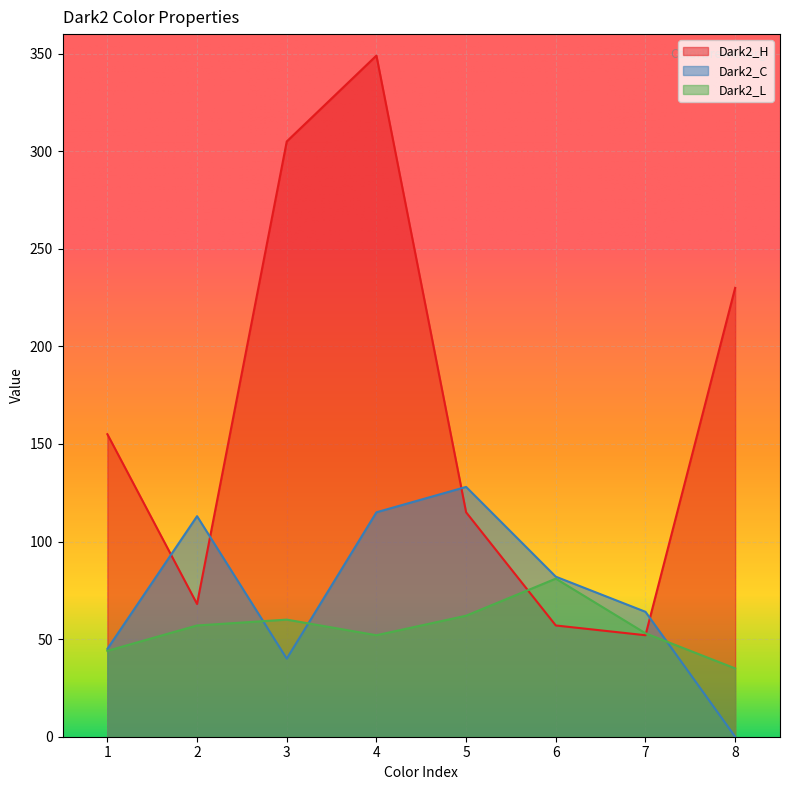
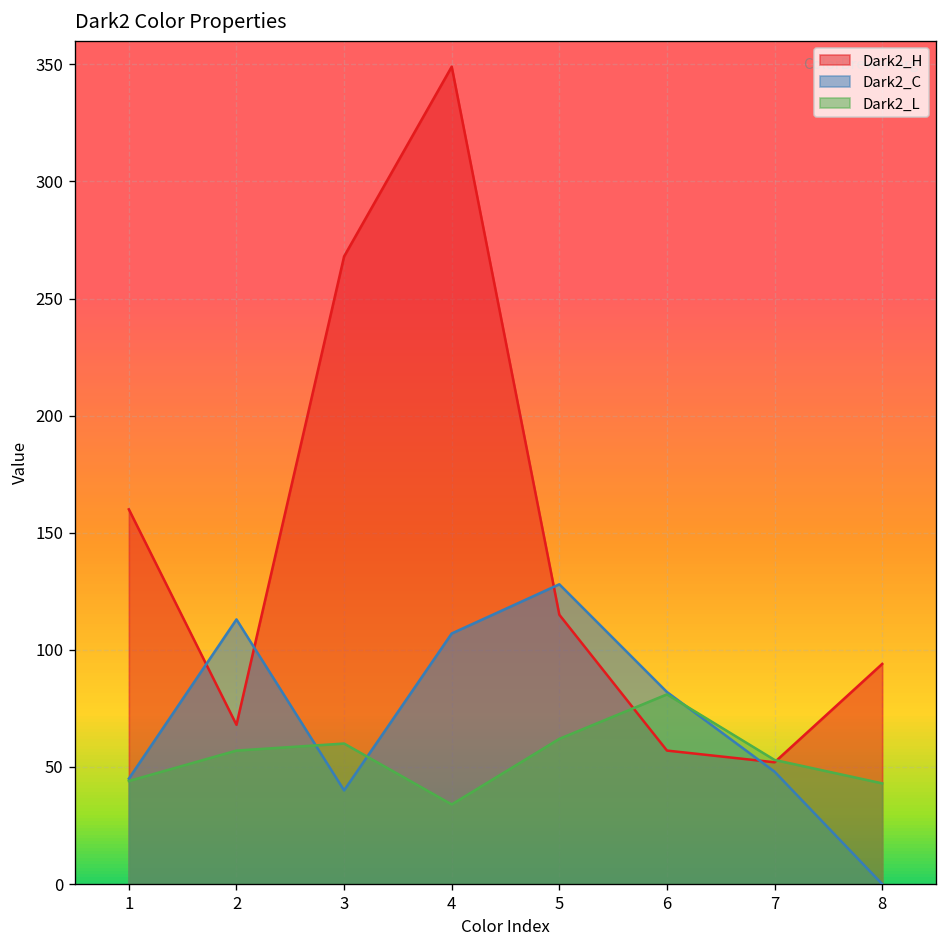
Dark2_H, 1: 155 -> 160
Dark2_H, 3: 305 -> 268
Dark2_C, 4: 115 -> 107
Dark2_L, 4: 52 -> 34
Dark2_C, 7: 64 -> 48
Dark2_H, 8: 230 -> 94
Dark2_L, 8: 35 -> 43
